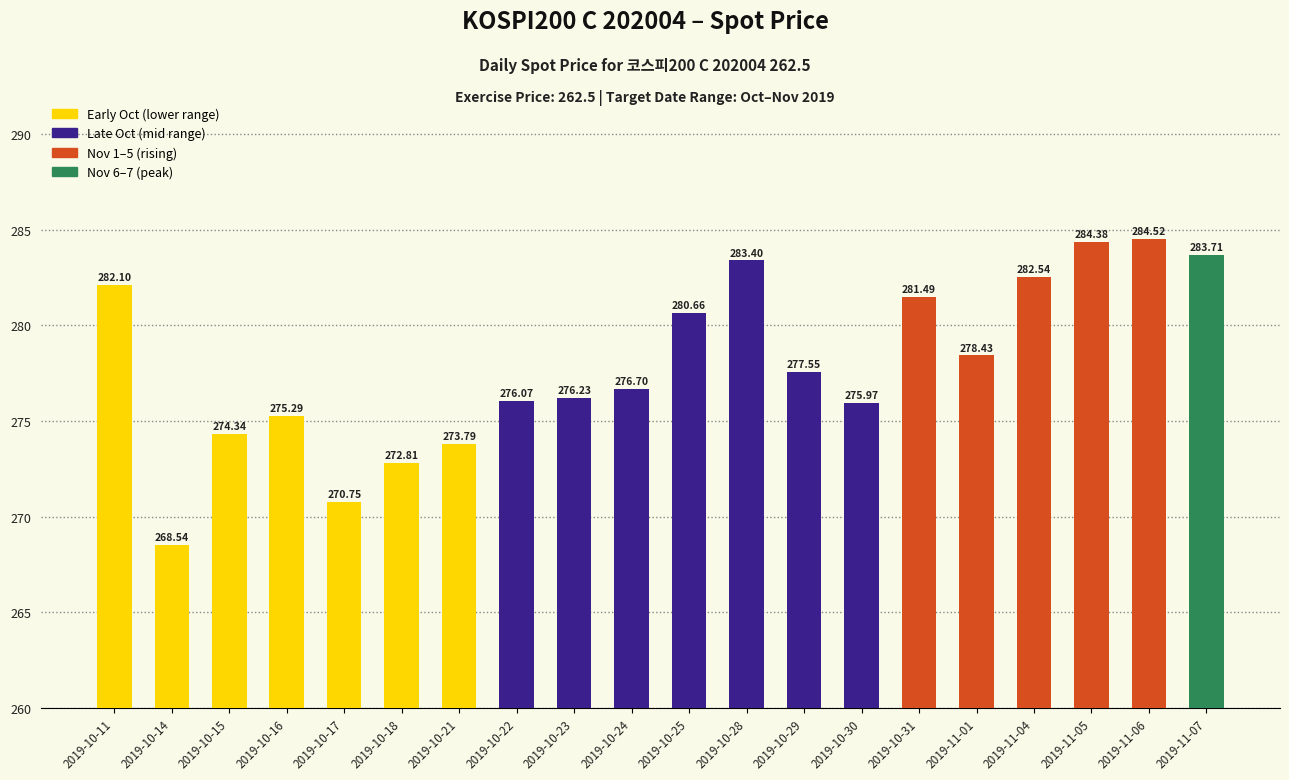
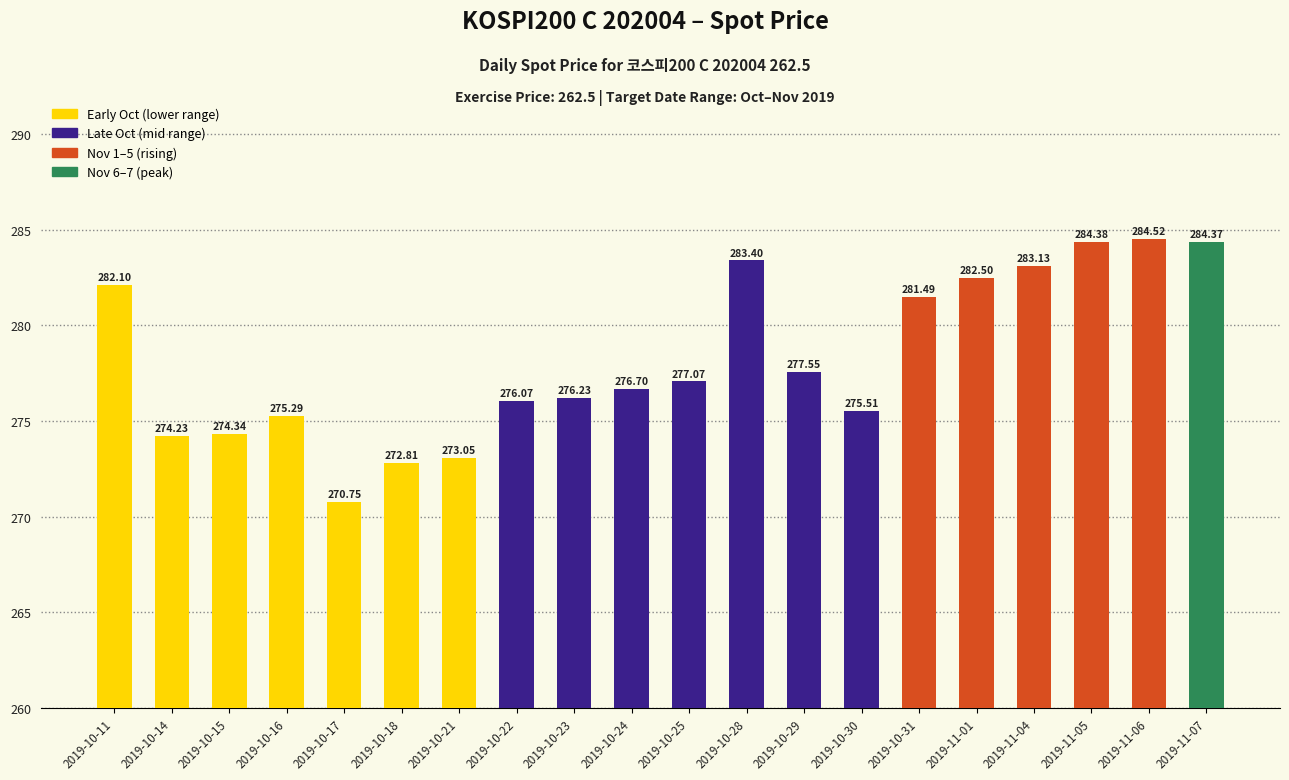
2019-10-14: 268.54 -> 274.23
2019-10-21: 273.79 -> 273.05
2019-10-25: 280.66 -> 277.07
2019-10-30: 275.97 -> 275.51
2019-11-01: 278.43 -> 282.50
2019-11-04: 282.54 -> 283.13
2019-11-07: 283.71 -> 284.37
